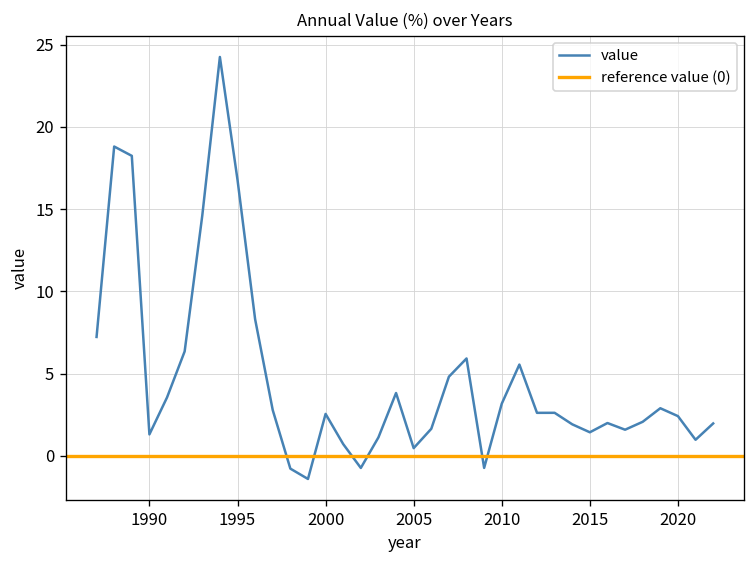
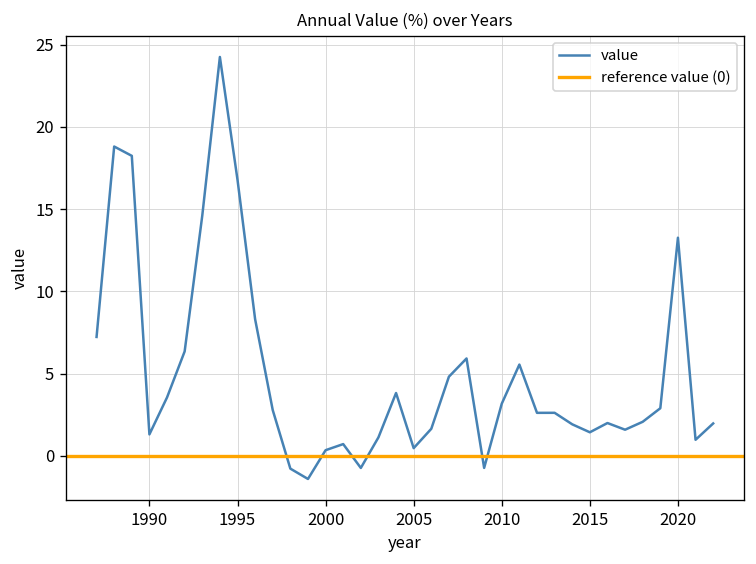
2000: 2.6 -> 0.3
2020: 2.4 -> 13.3
